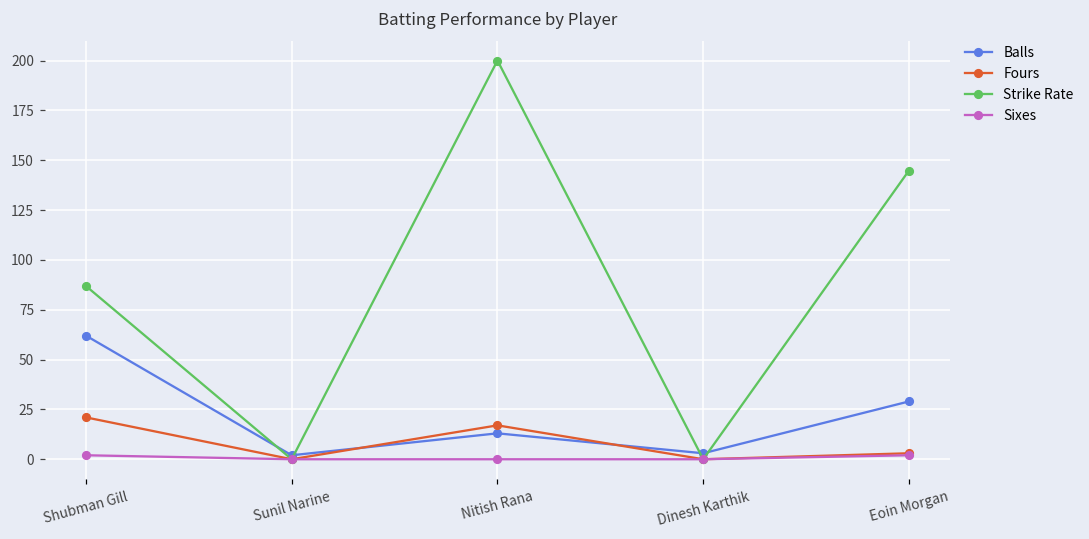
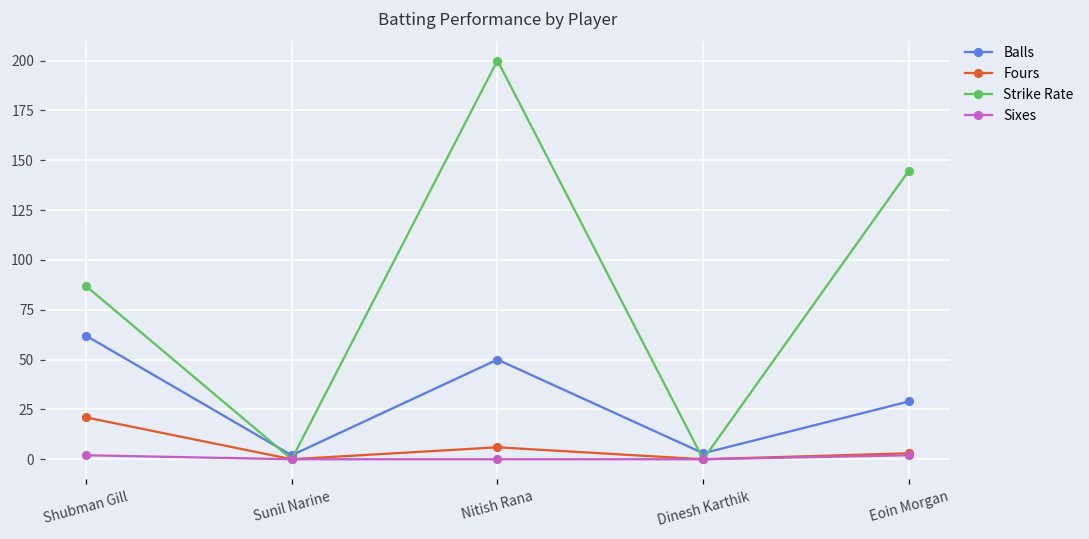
Balls, Nitish Rana: 13 -> 50
Fours, Nitish Rana: 17 -> 6
